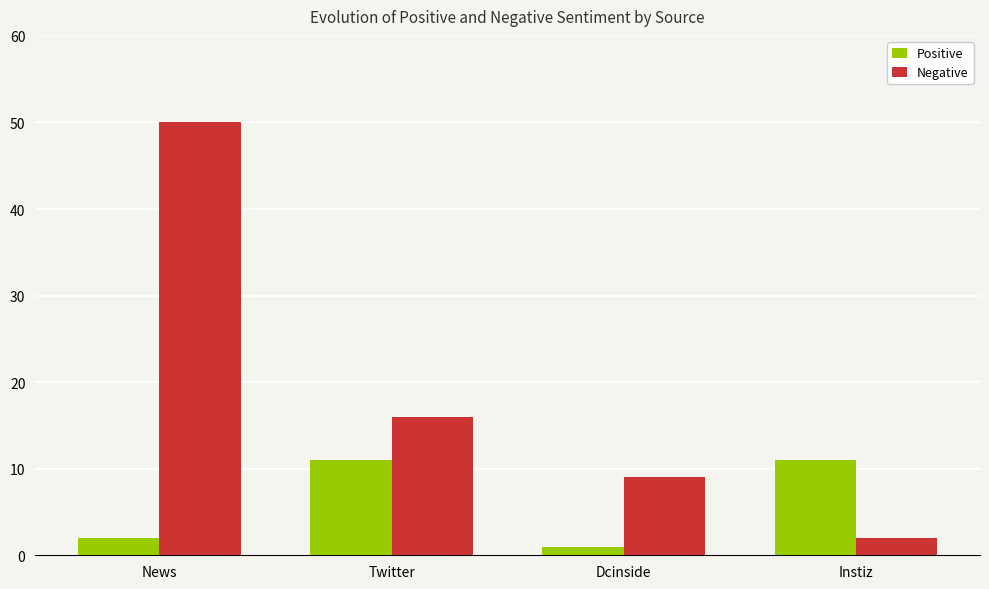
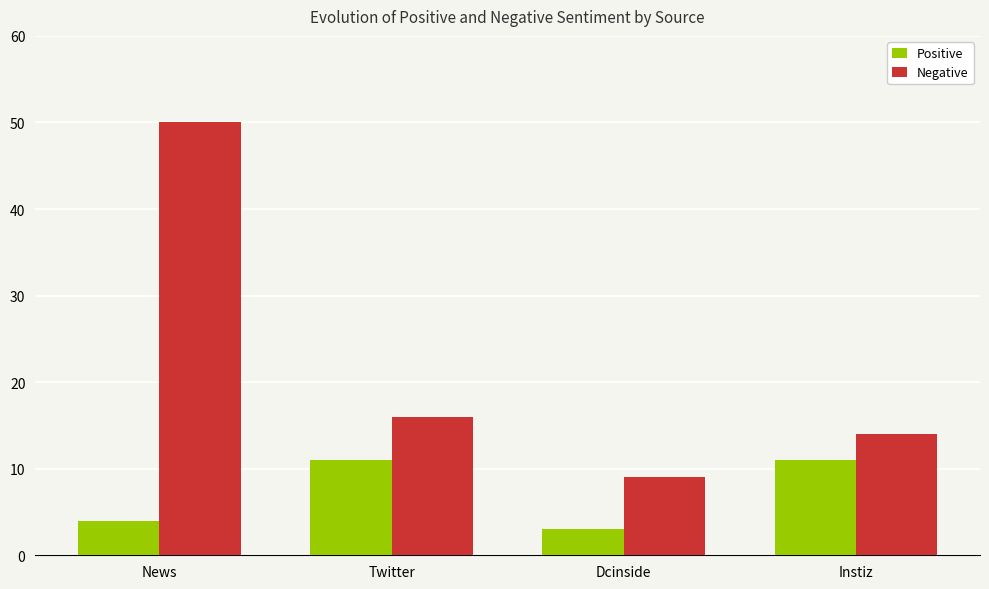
Positive, News: 2 -> 4
Positive, Dcinside: 1 -> 3
Negative, Instiz: 2 -> 14
